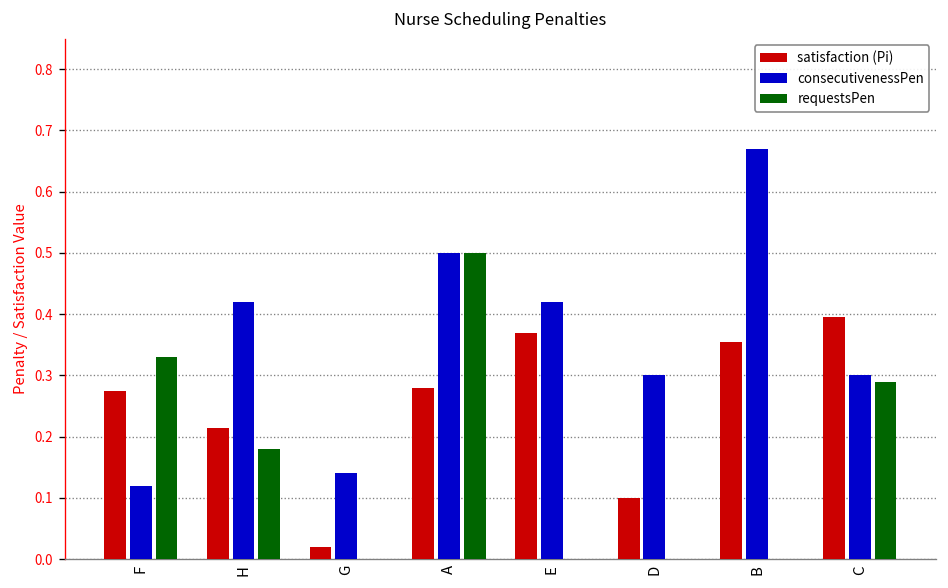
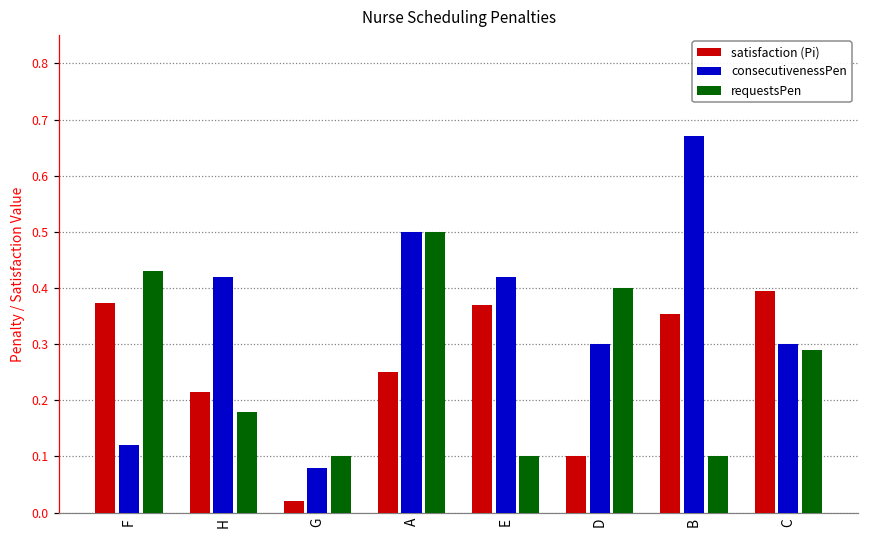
satisfaction (Pi), F: 0.28 -> 0.37
requestsPen, F: 0.33 -> 0.43
consecutivenessPen, G: 0.14 -> 0.08
requestsPen, G: 0.0 -> 0.1
satisfaction (Pi), A: 0.28 -> 0.25
requestsPen, E: 0.0 -> 0.1
requestsPen, D: 0.0 -> 0.4
requestsPen, B: 0.0 -> 0.1
